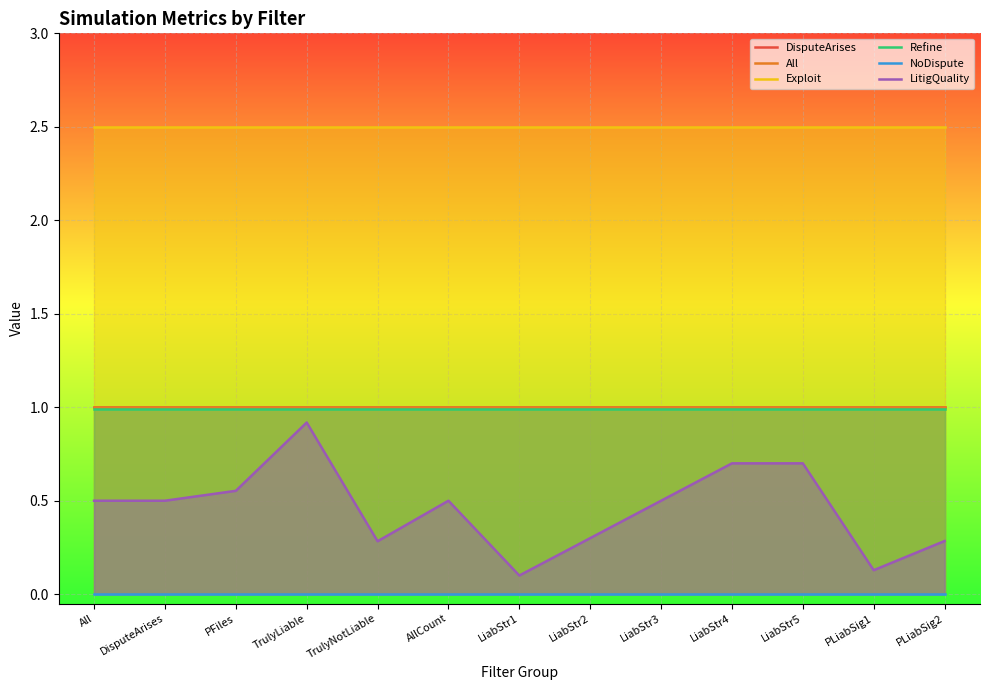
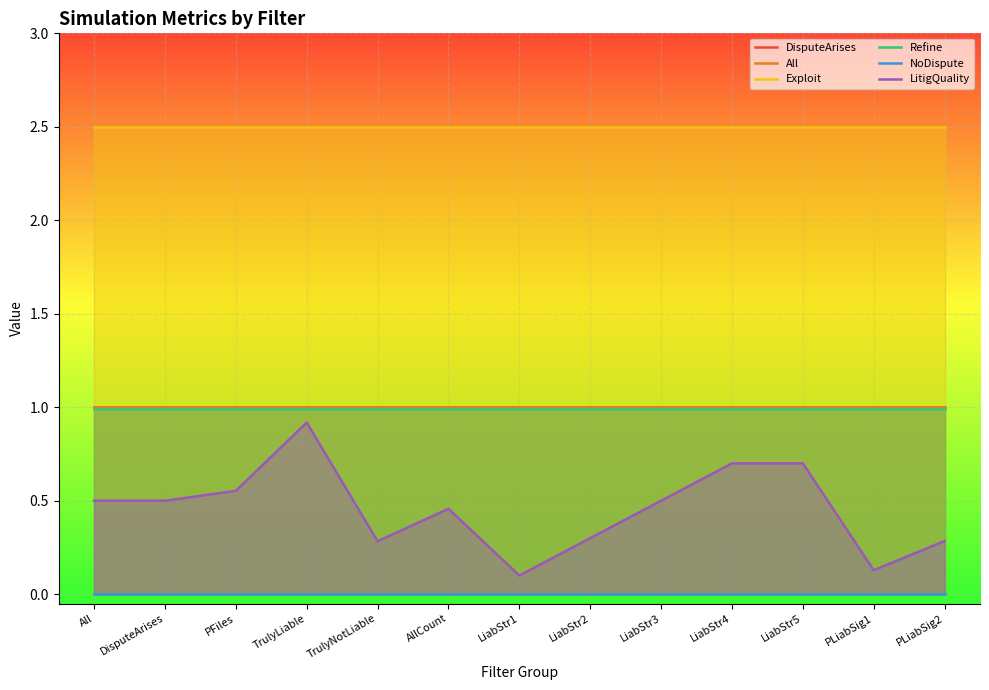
LitigQuality, AllCount: 0.50 -> 0.46
